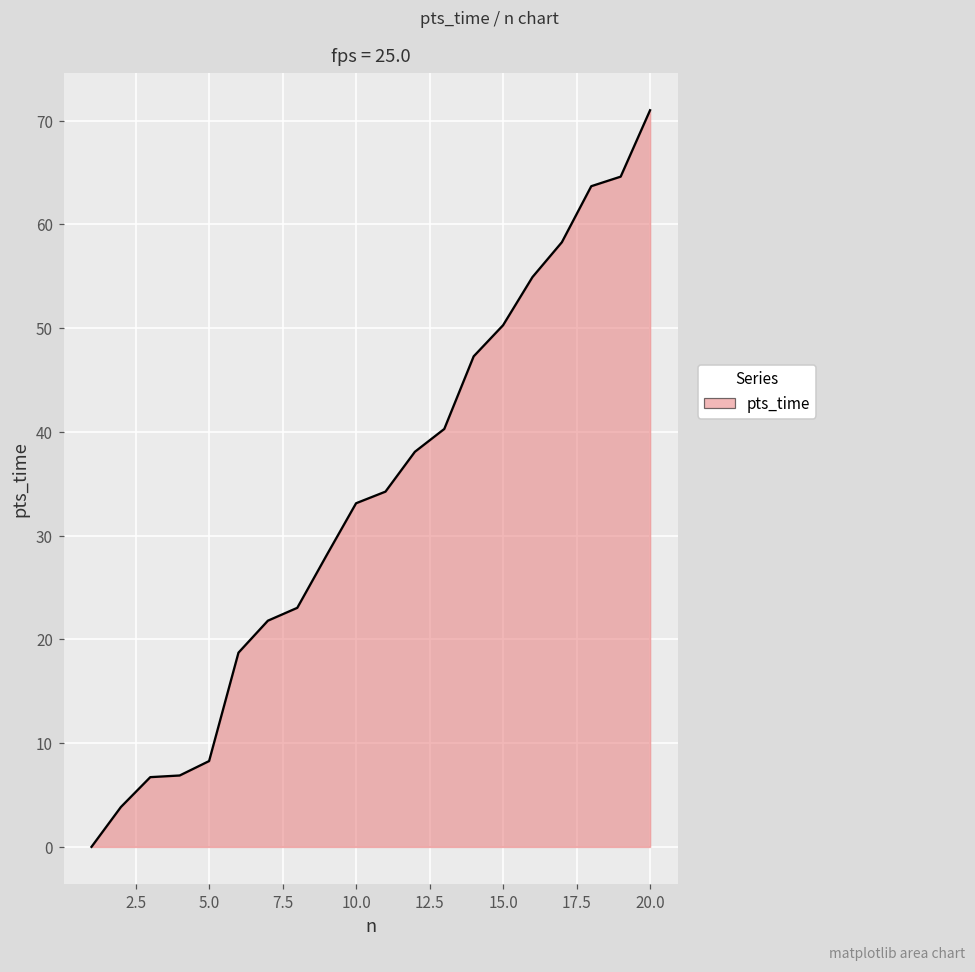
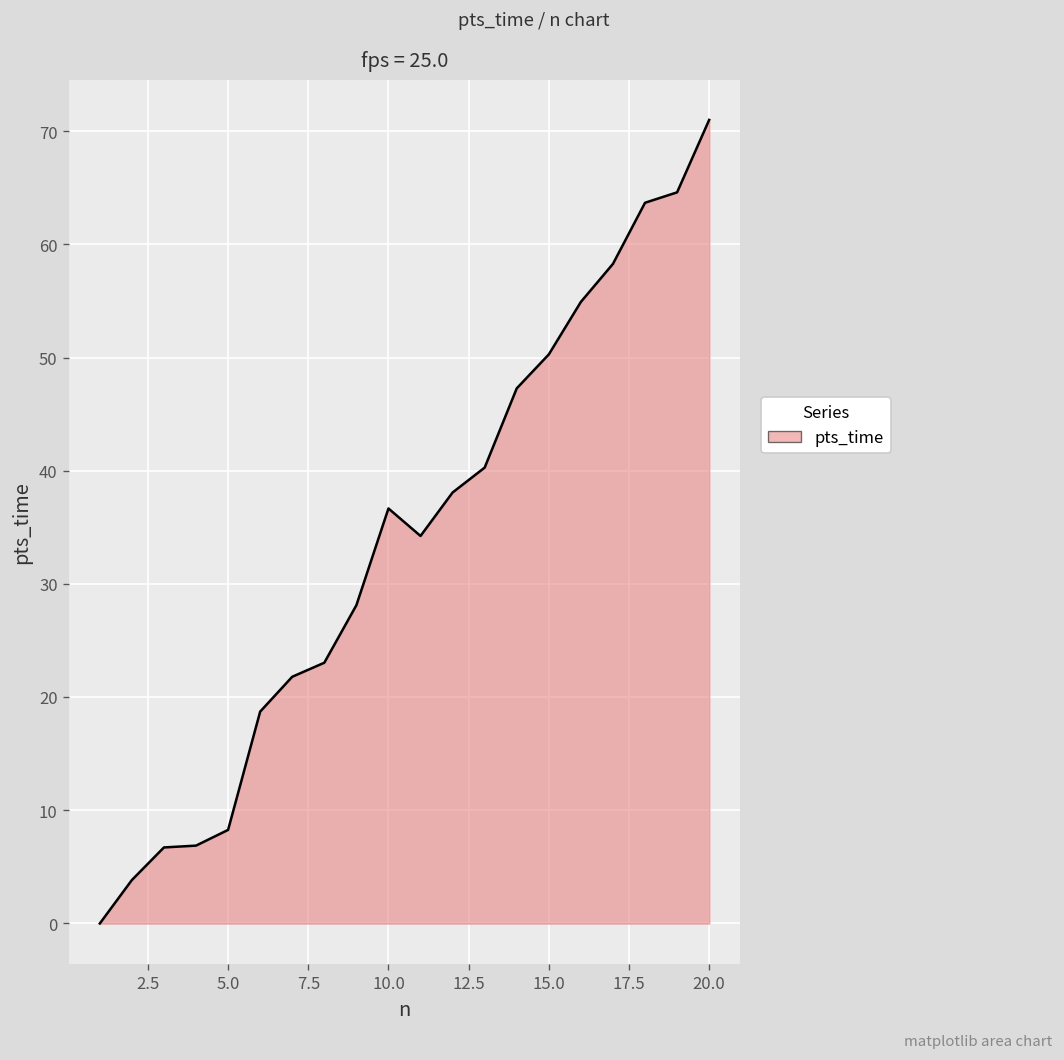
10.0: 33 -> 37
